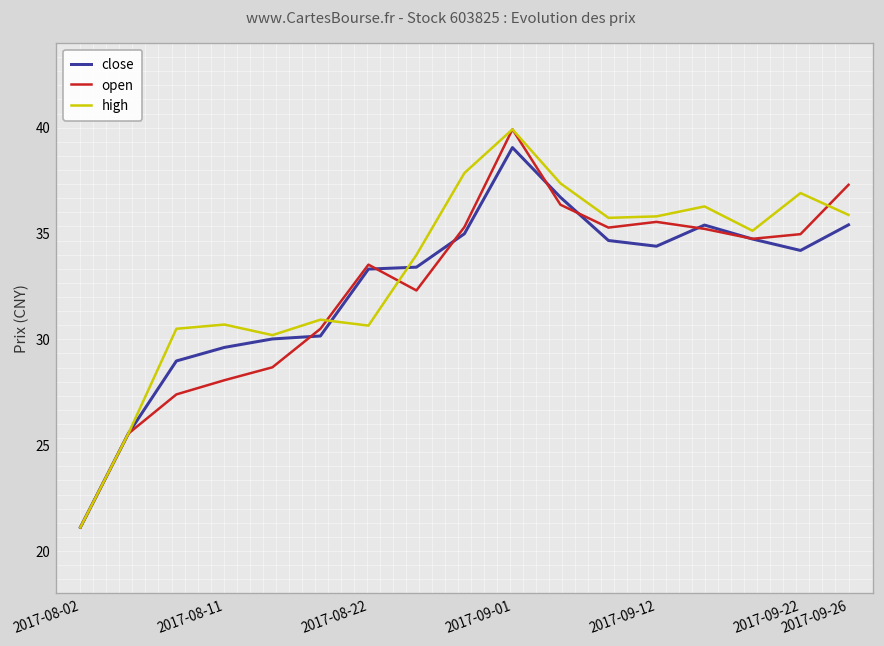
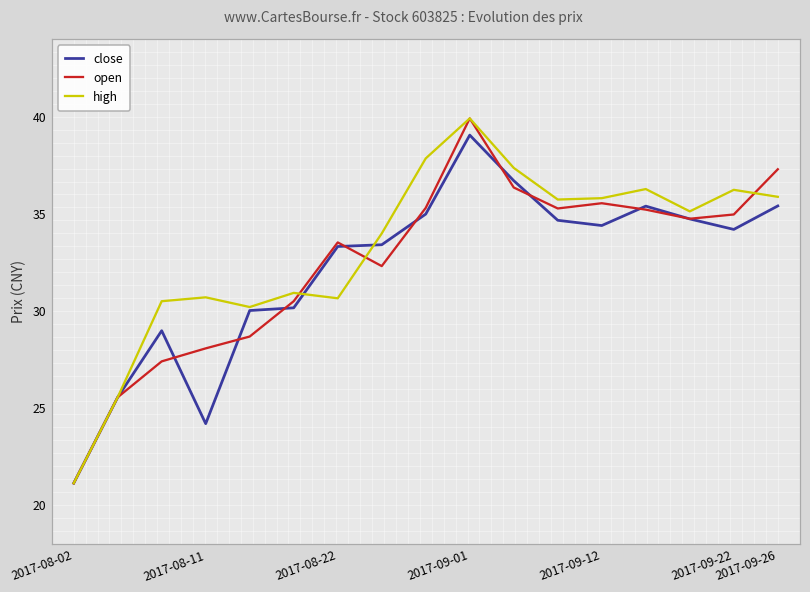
close, 2017-08-11: 29.6 -> 24.2
high, 2017-09-22: 36.9 -> 36.2
